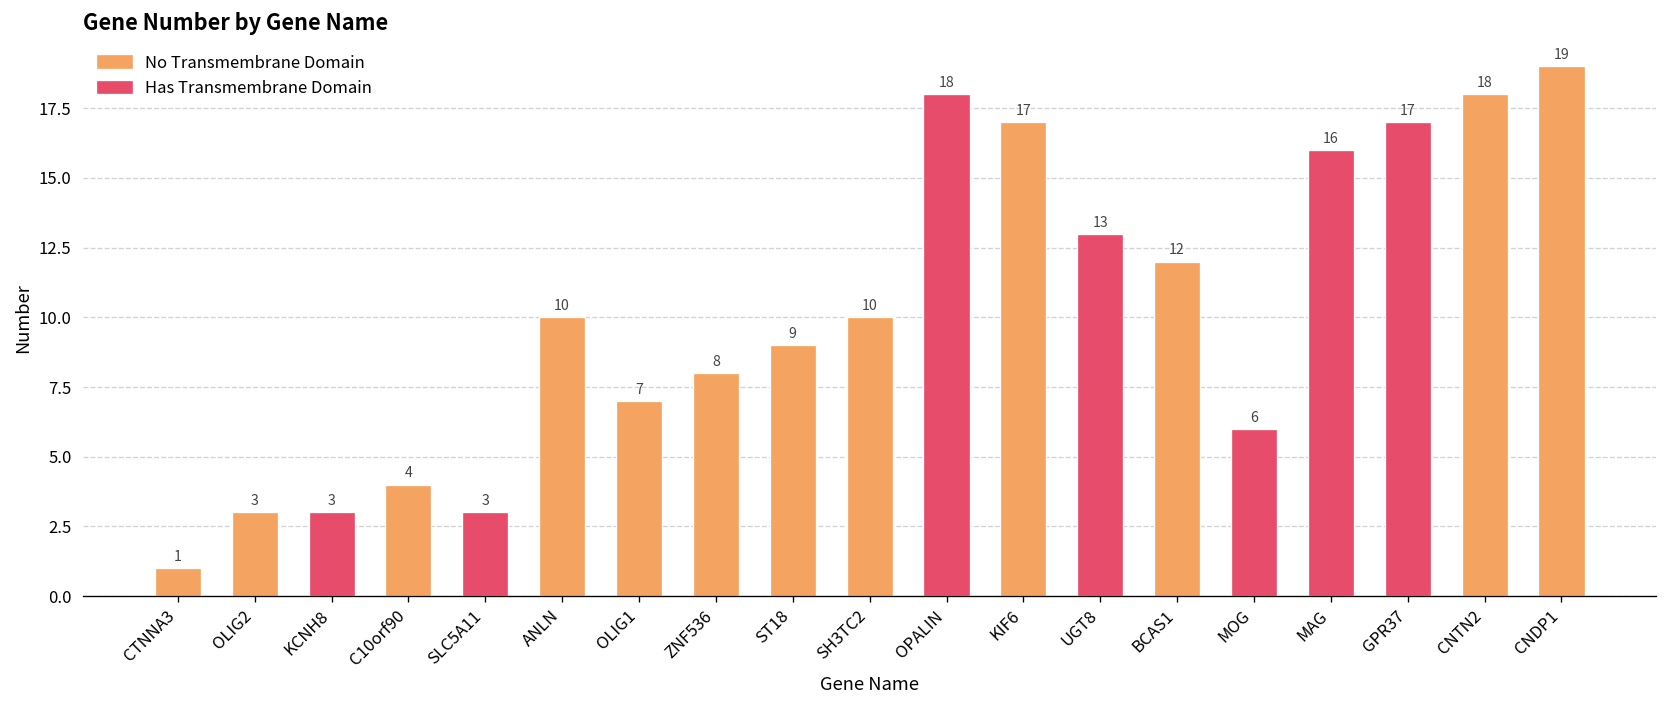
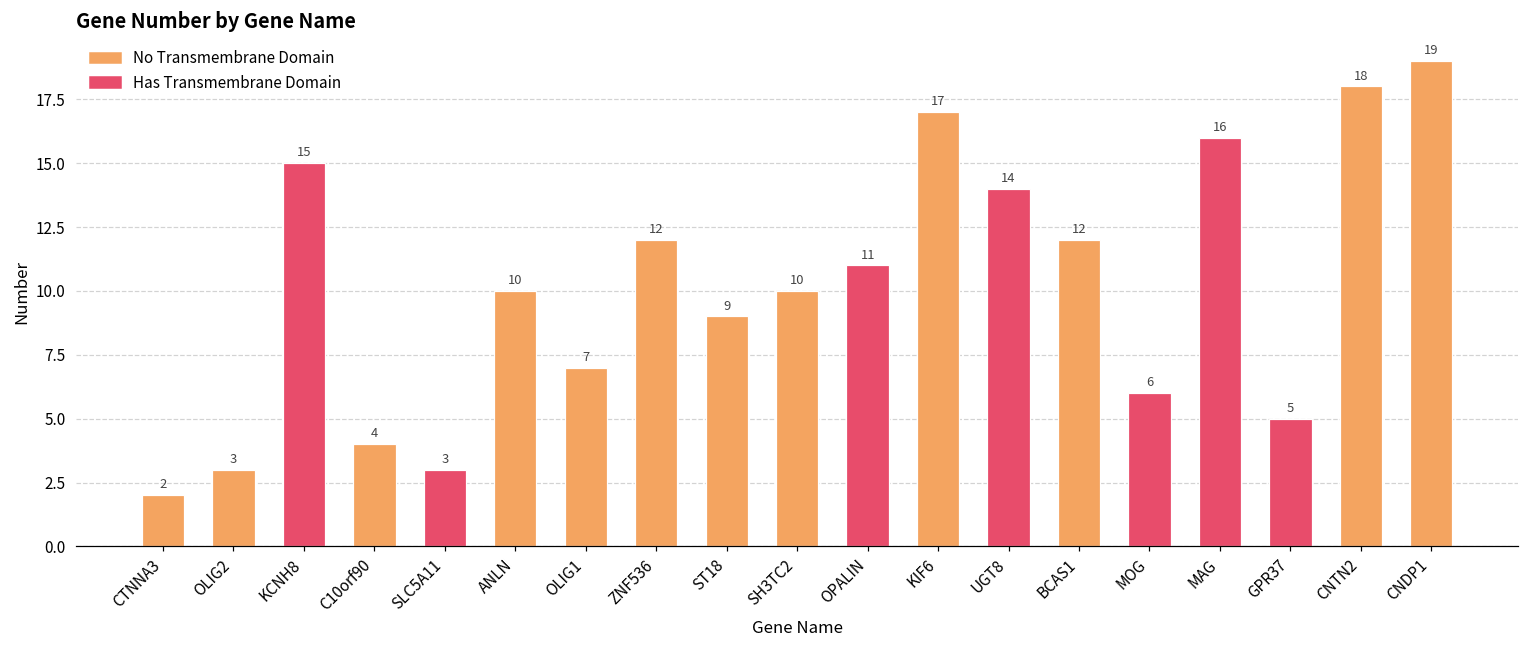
CTNNA3: 1 -> 2
KCNH8: 3 -> 15
ZNF536: 8 -> 12
OPALIN: 18 -> 11
UGT8: 13 -> 14
GPR37: 17 -> 5
